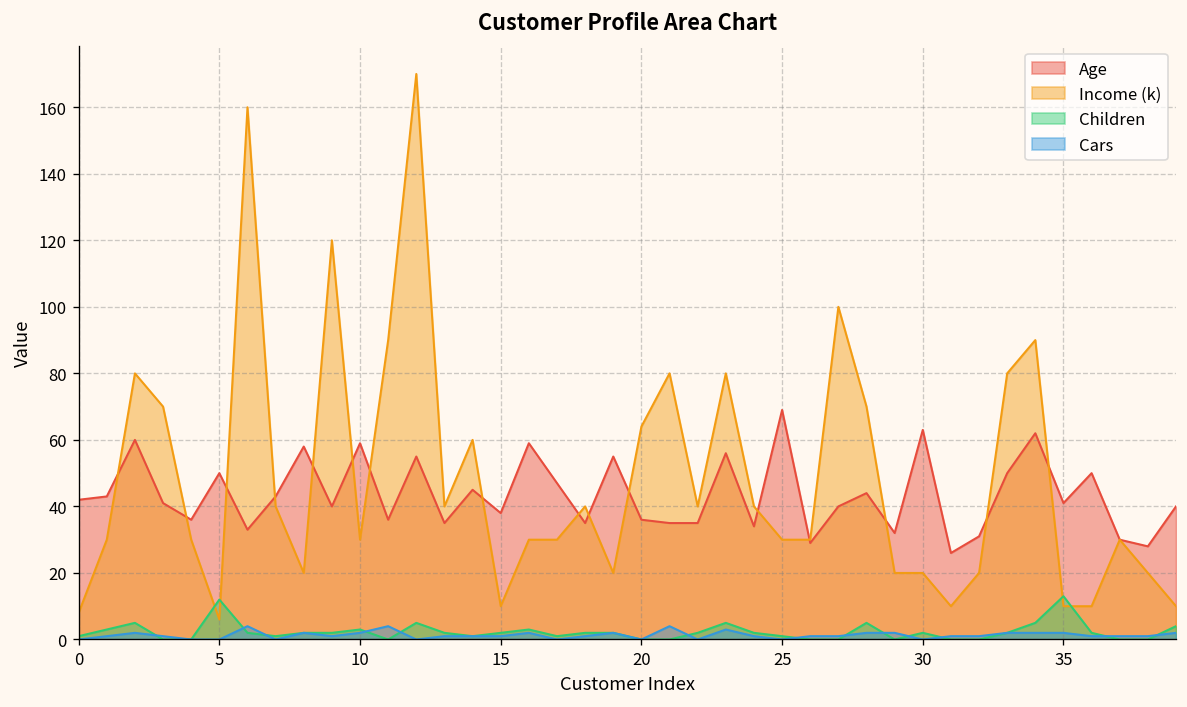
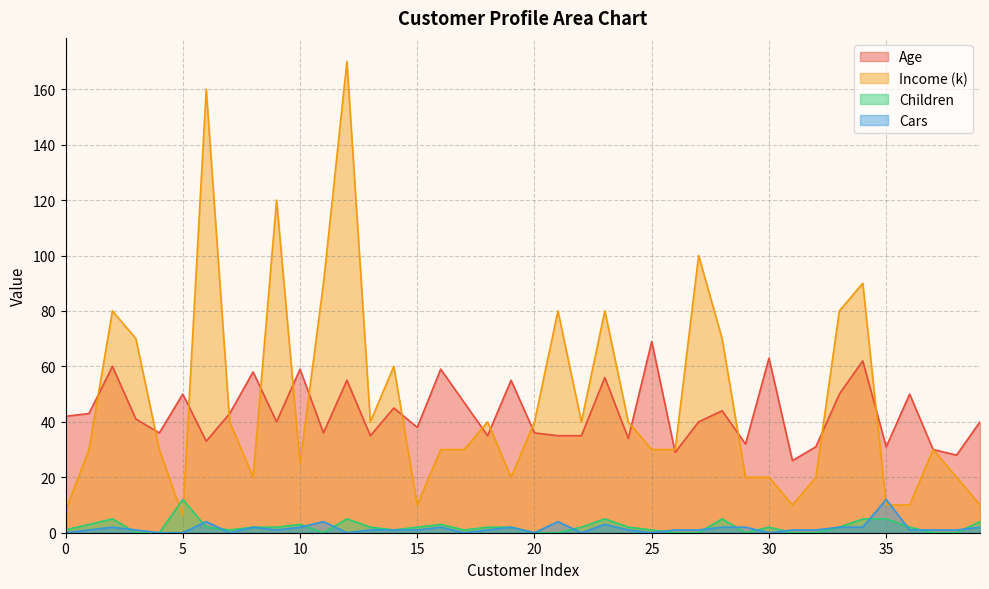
Income (k), 10: 30 -> 25
Income (k), 20: 64 -> 40
Age, 35: 41 -> 31
Children, 35: 13 -> 5
Cars, 35: 2 -> 12
